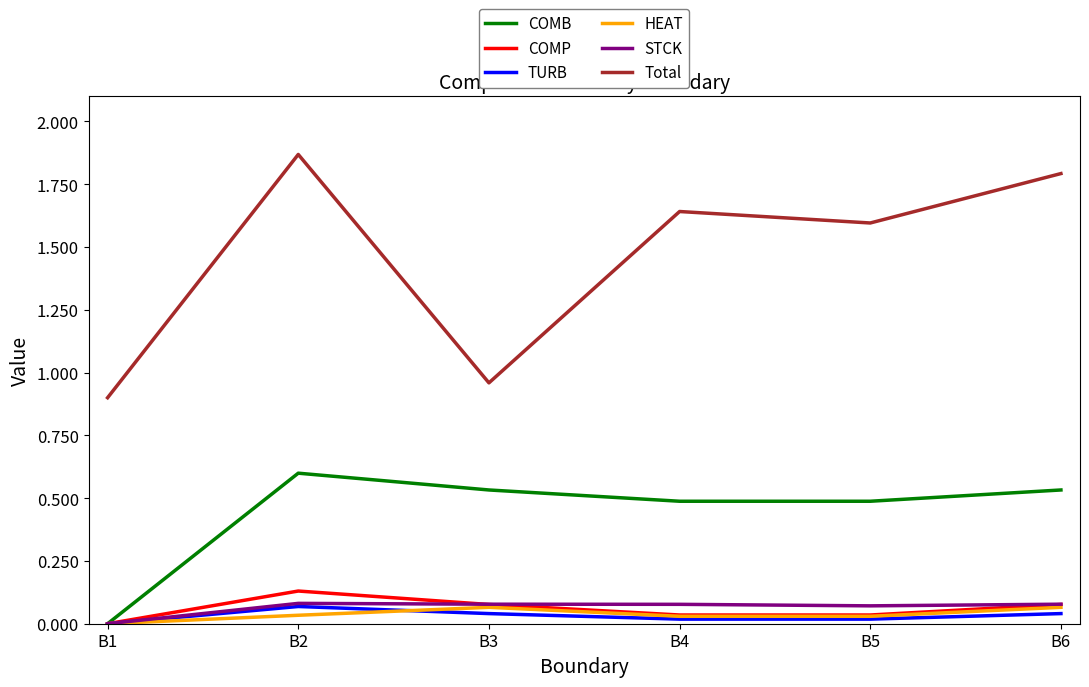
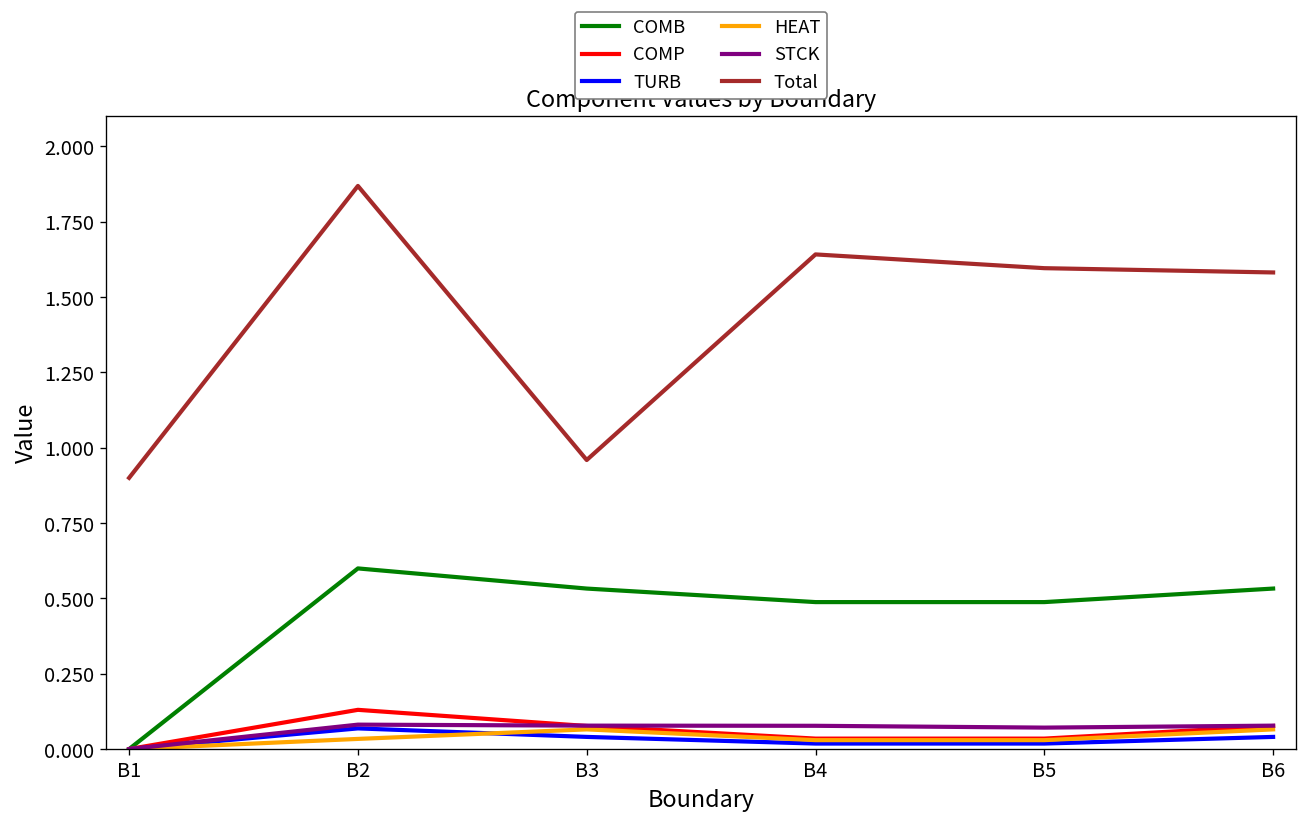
Total, B6: 1.79 -> 1.58
